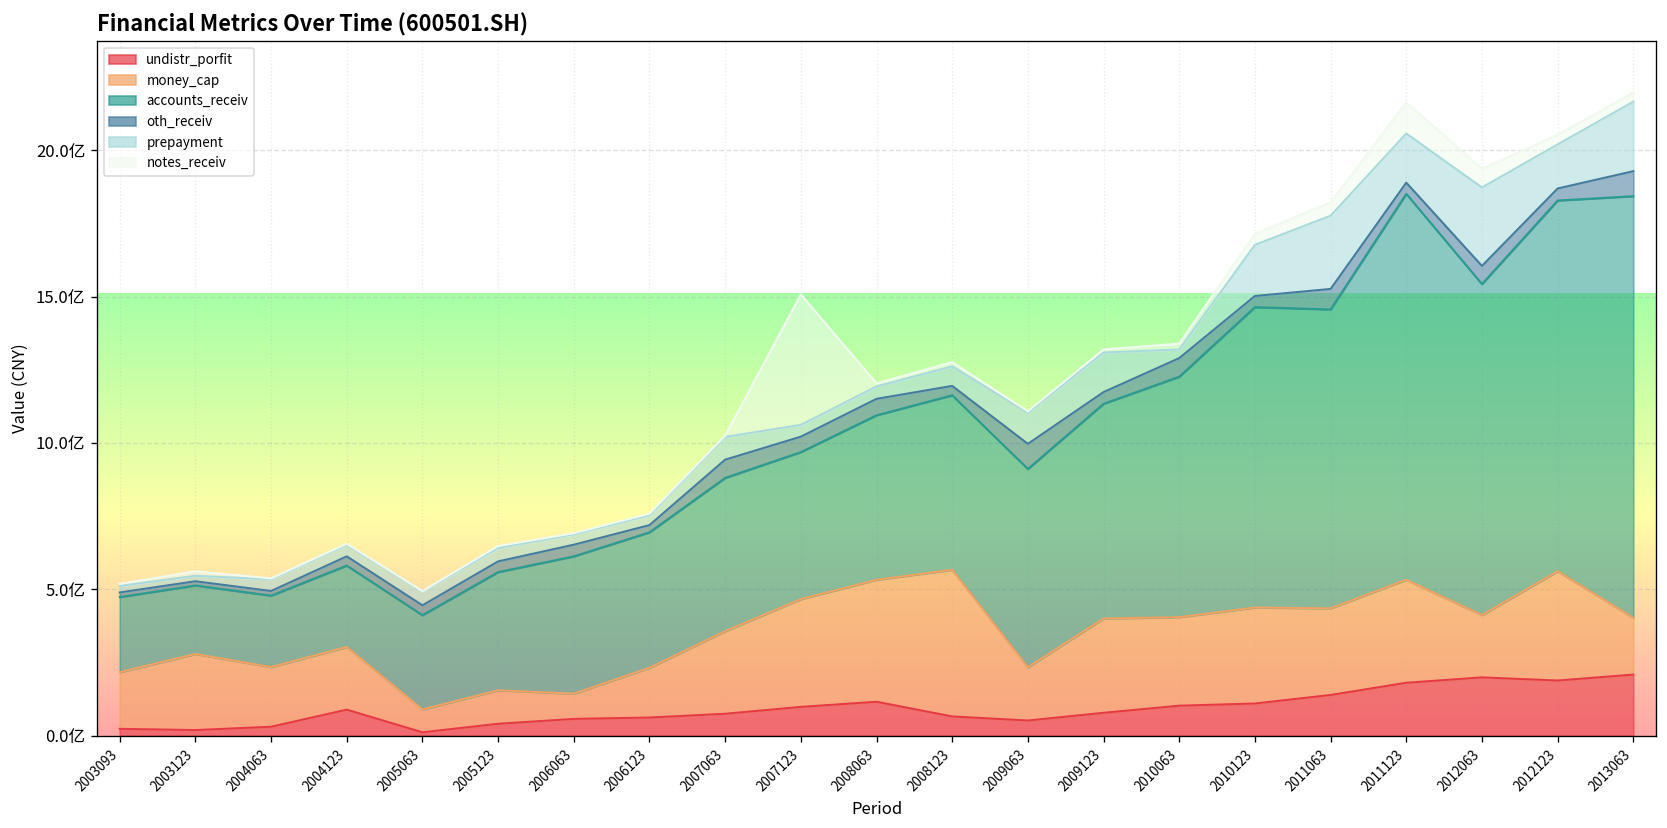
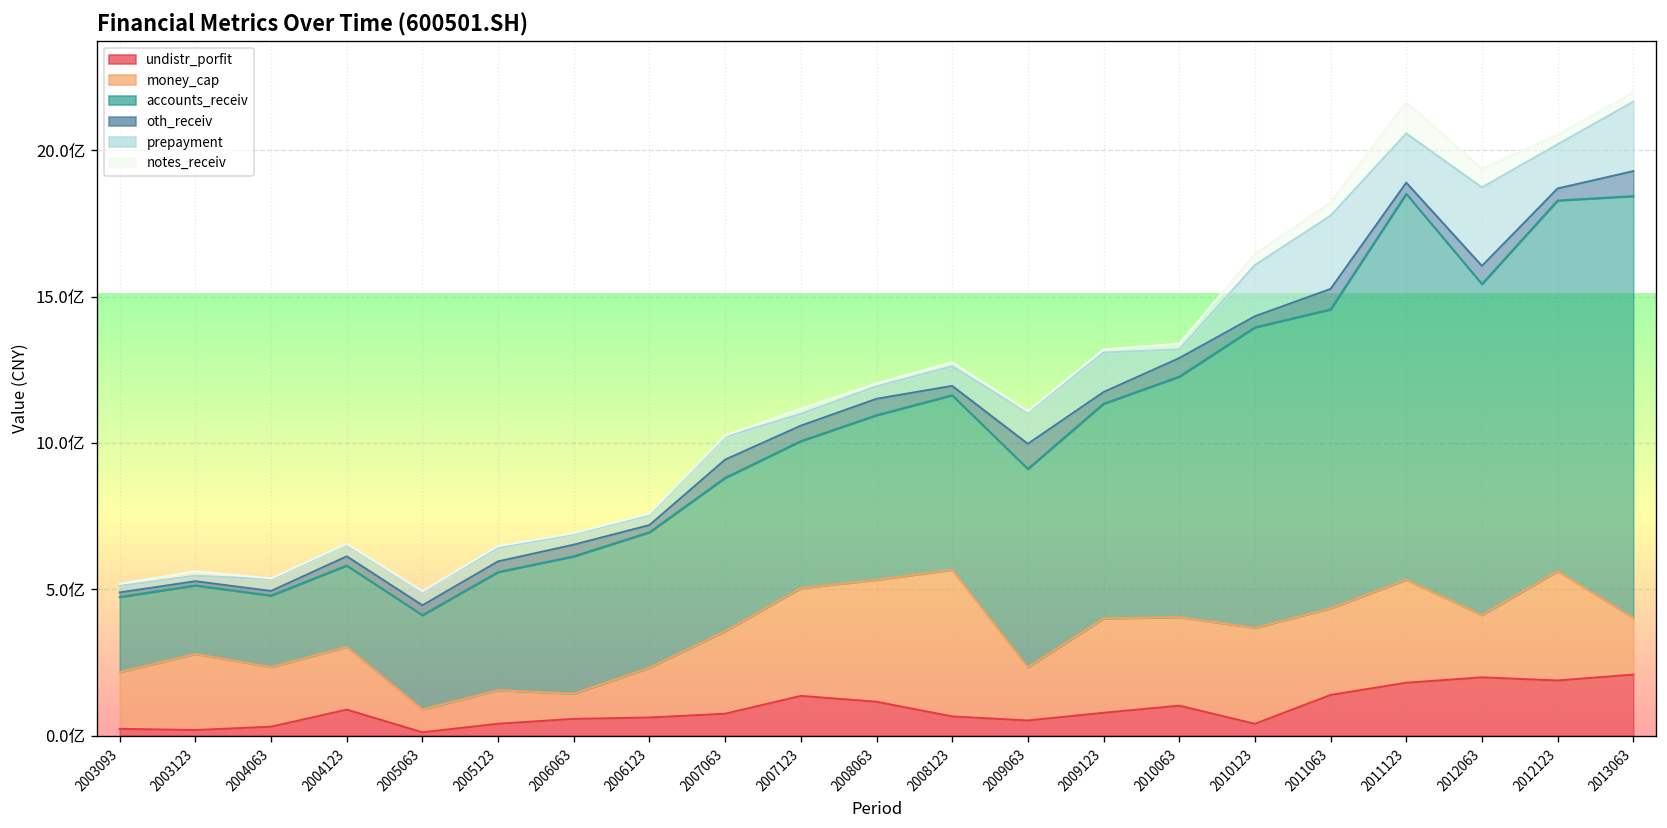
undistr_porfit, 2007123: 1.0亿 -> 1.4亿
notes_receiv, 2007123: 4.5亿 -> 0.2亿
undistr_porfit, 2010123: 1.1亿 -> 0.4亿
